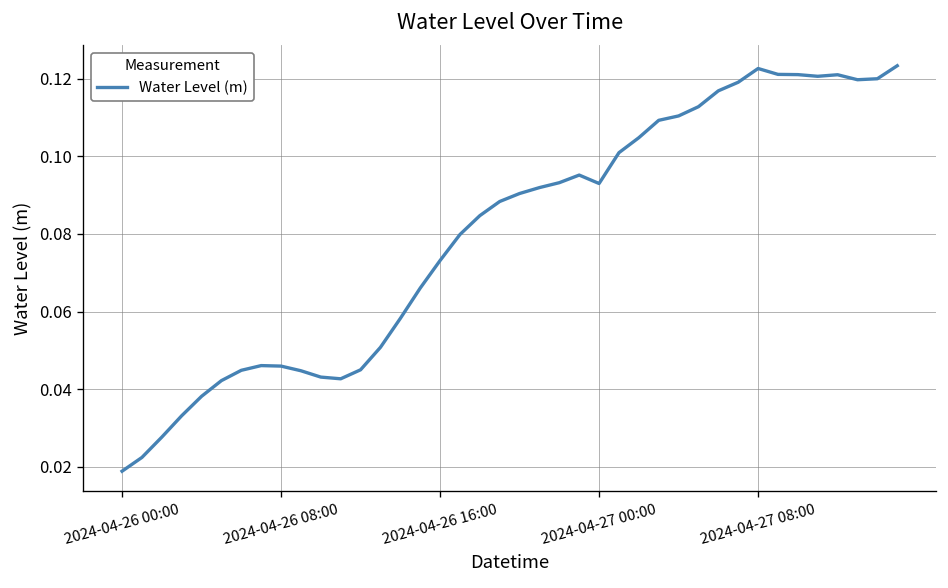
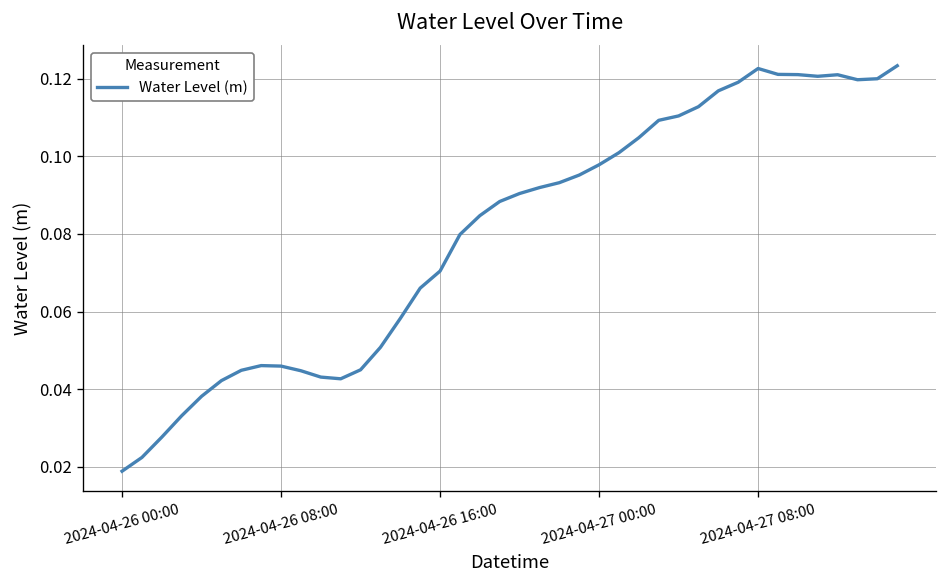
2024-04-26 16:00: 0.073 -> 0.070
2024-04-27 00:00: 0.093 -> 0.098
